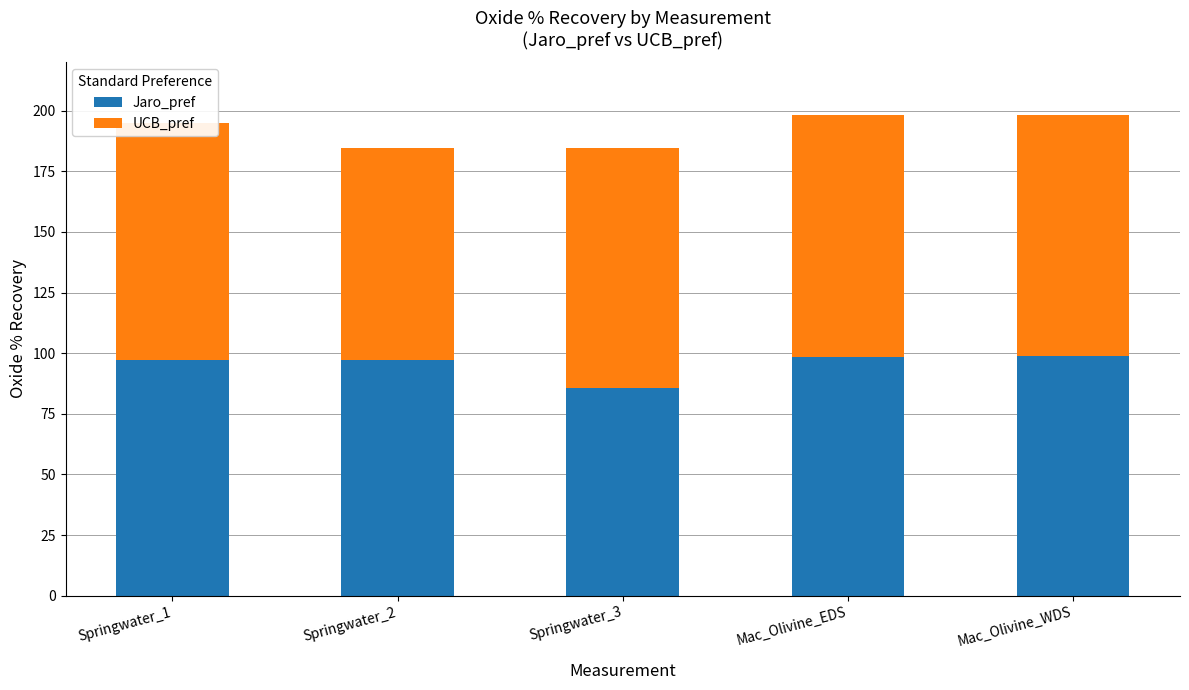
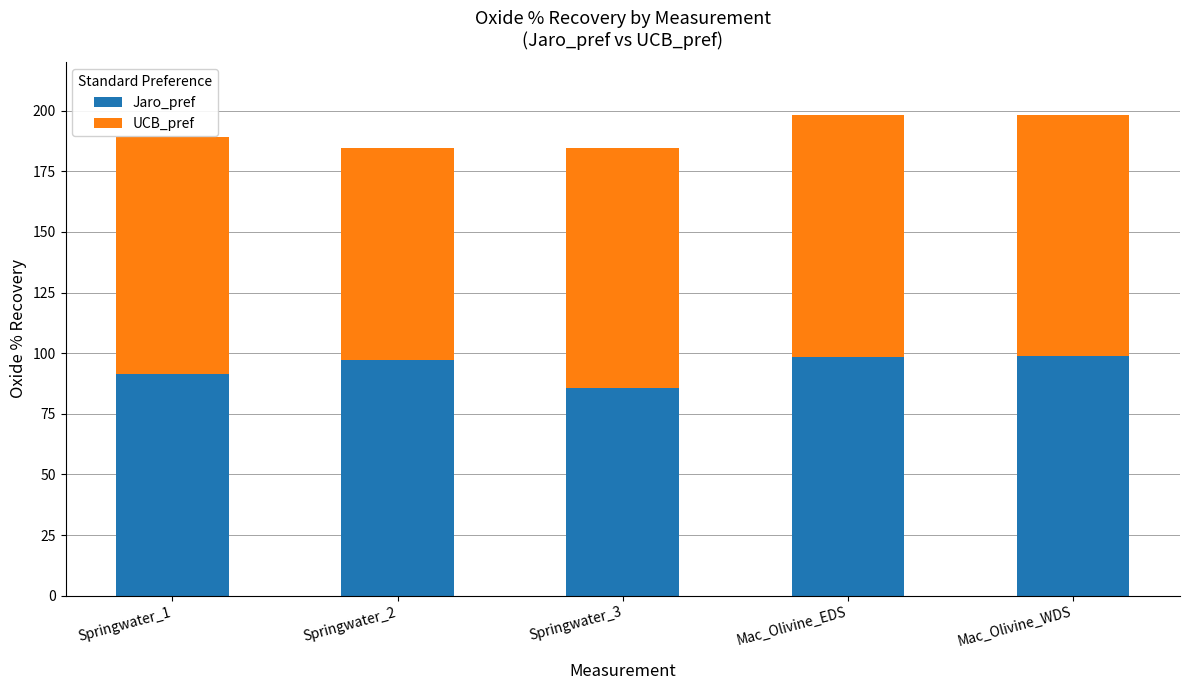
Jaro_pref, Springwater_1: 97 -> 92
